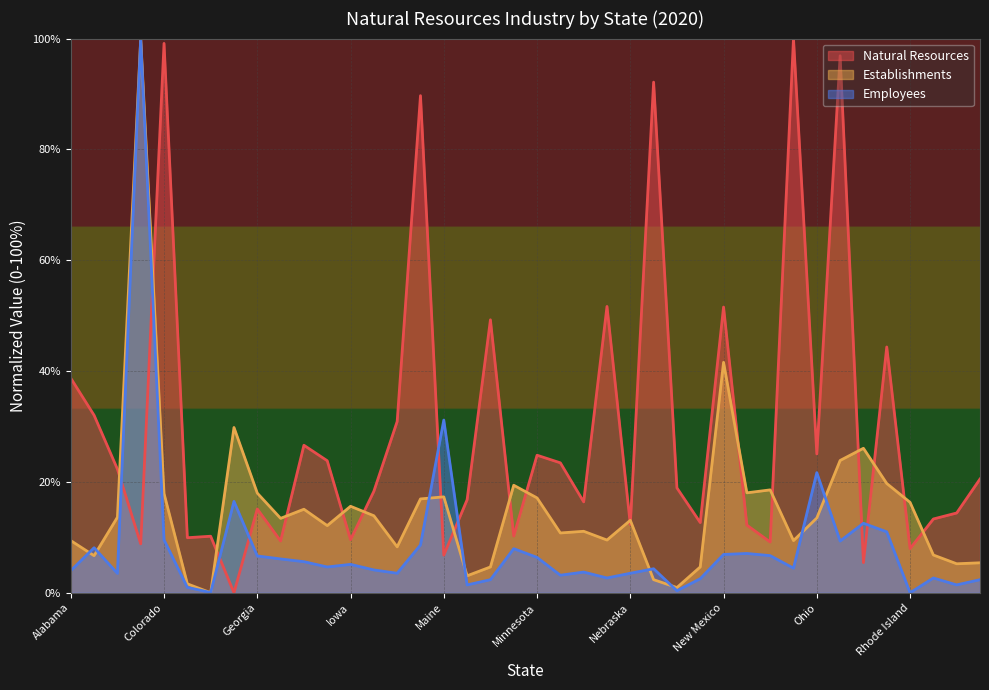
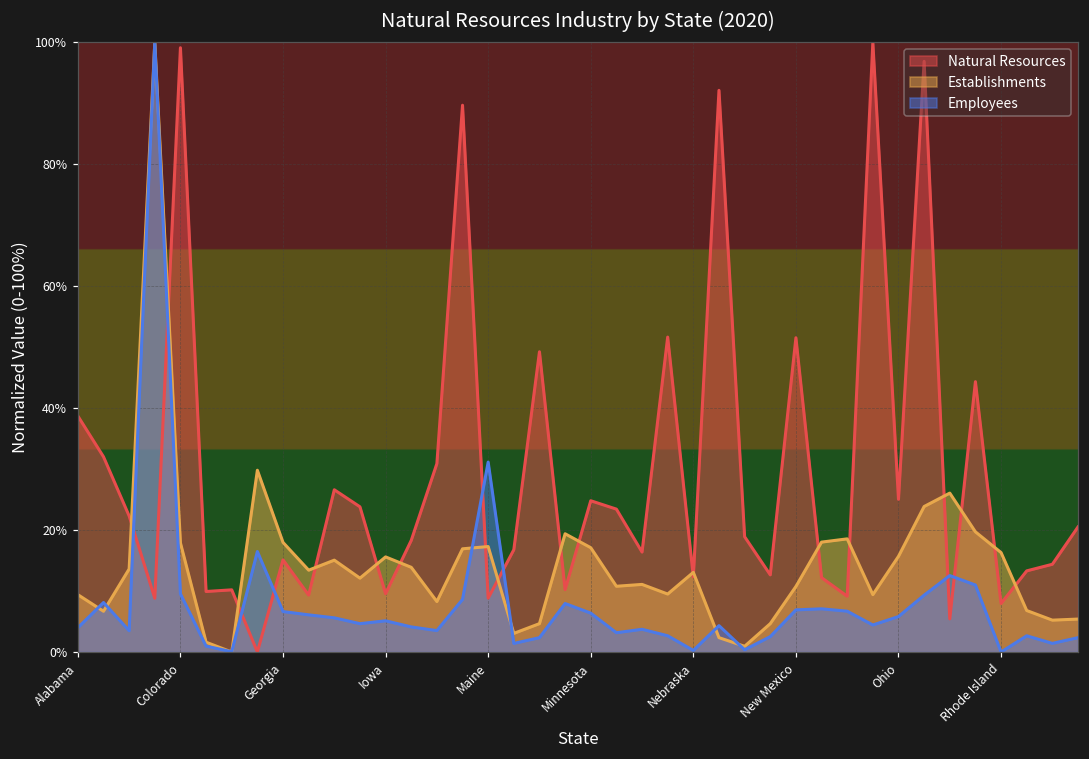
Natural Resources, Maine: 7% -> 9%
Employees, Nebraska: 4% -> 0%
Establishments, New Mexico: 42% -> 11%
Establishments, Ohio: 13% -> 16%
Employees, Ohio: 22% -> 6%
